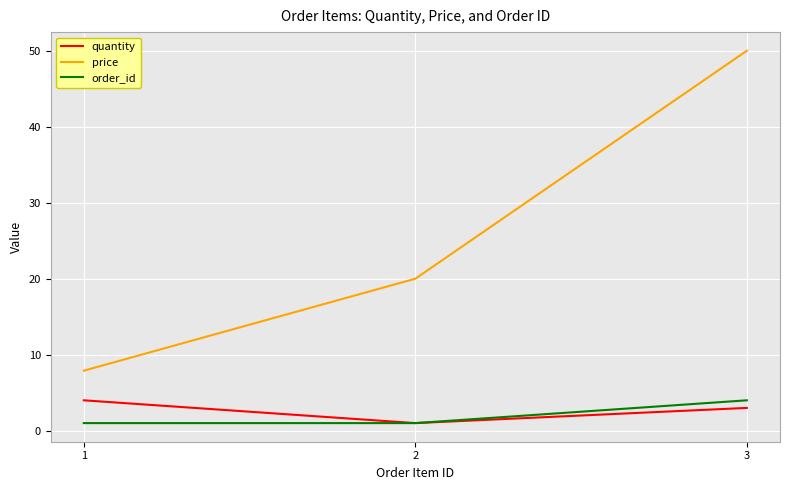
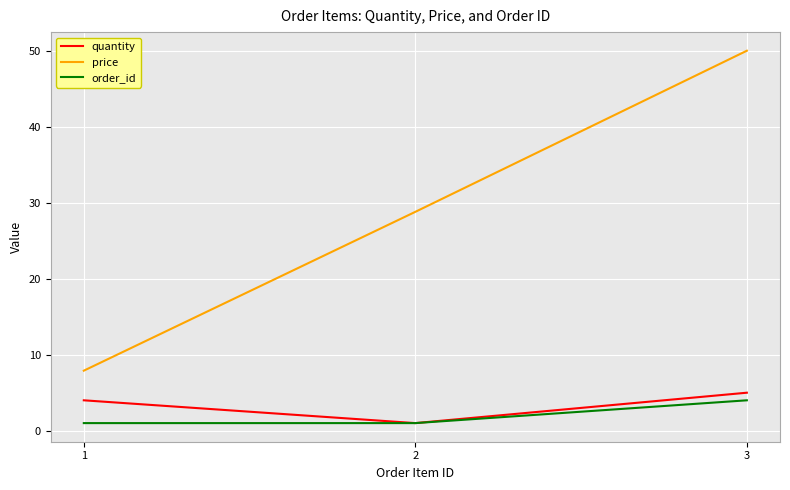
price, 2: 20 -> 29
quantity, 3: 3 -> 5
